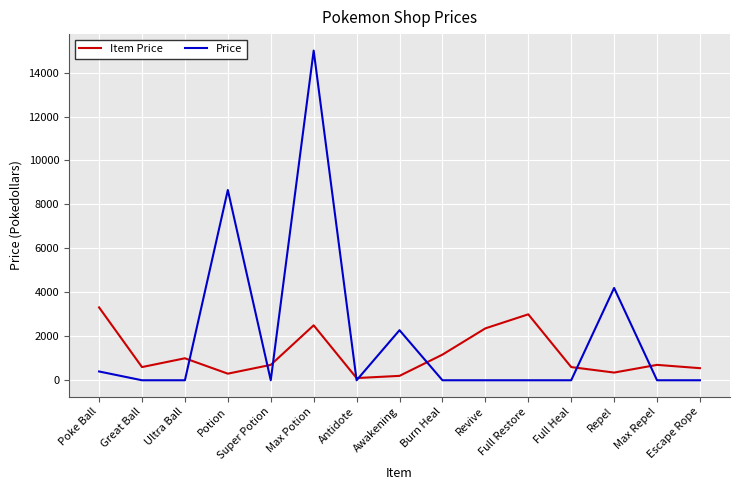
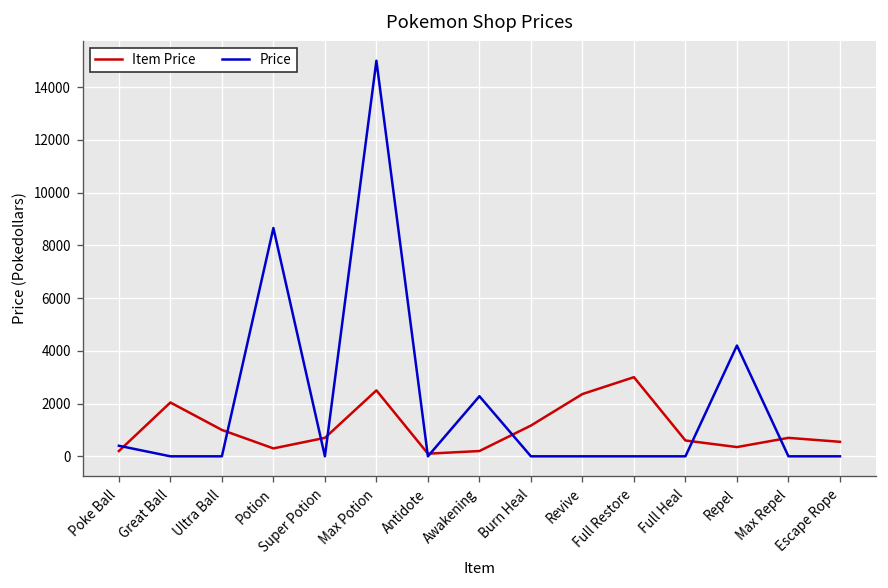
Item Price, Poke Ball: 3300 -> 200
Item Price, Great Ball: 600 -> 2000
